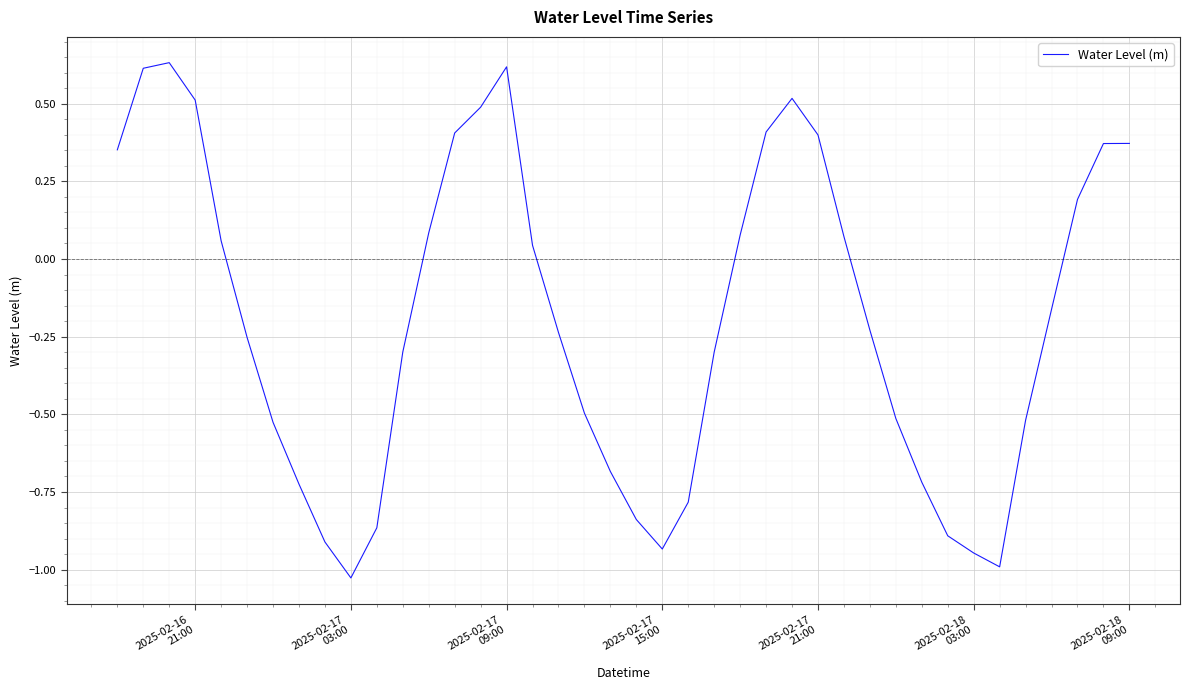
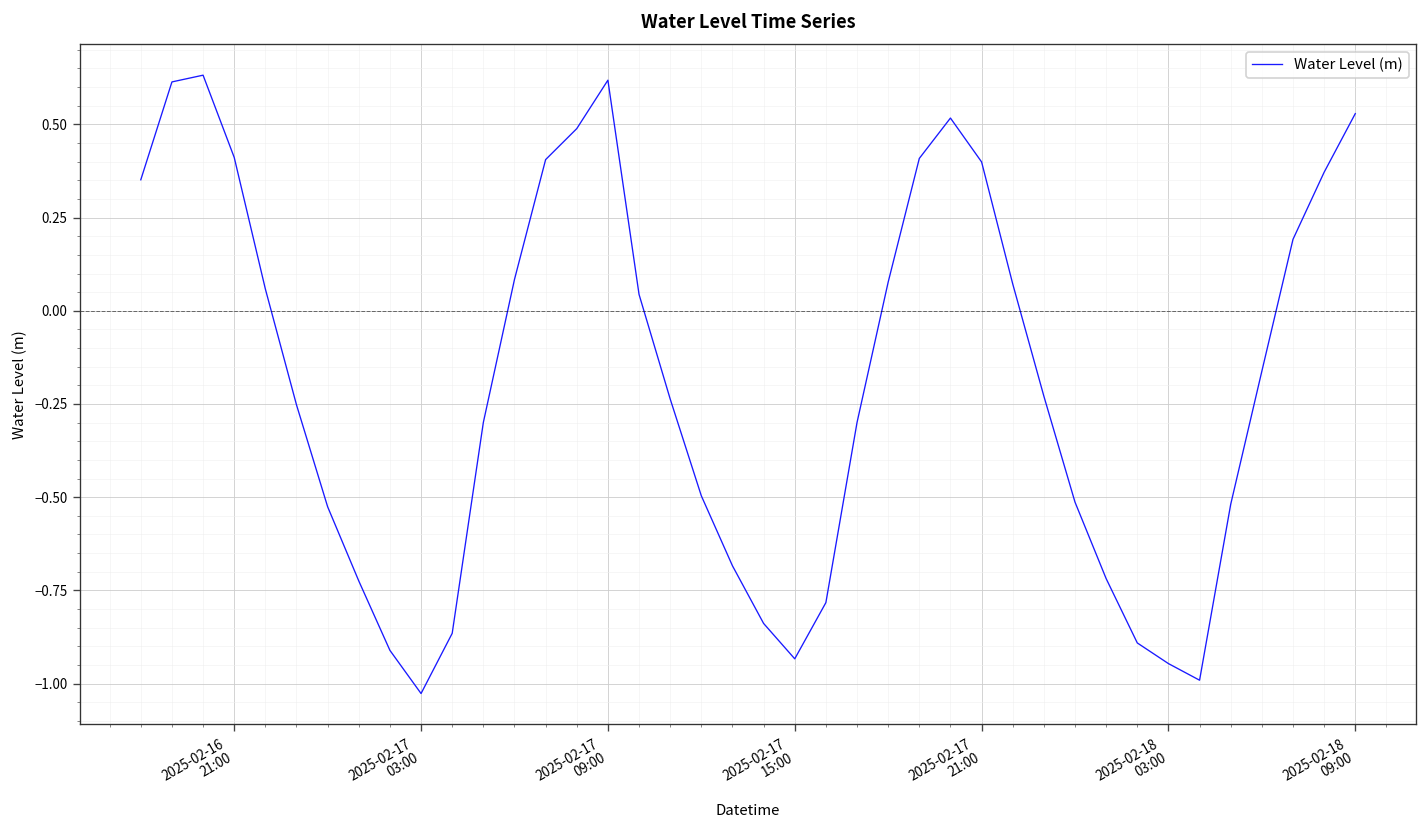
2025-02-16 21:00: 0.51 -> 0.41
2025-02-18 09:00: 0.37 -> 0.53
